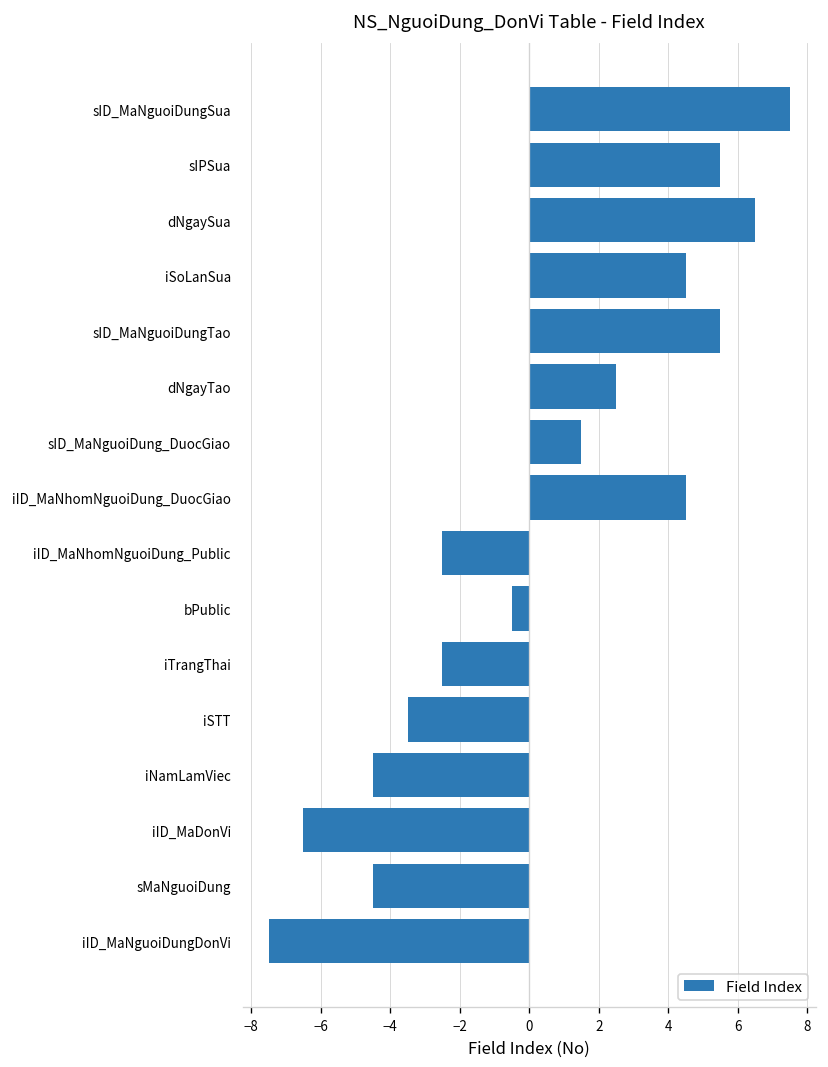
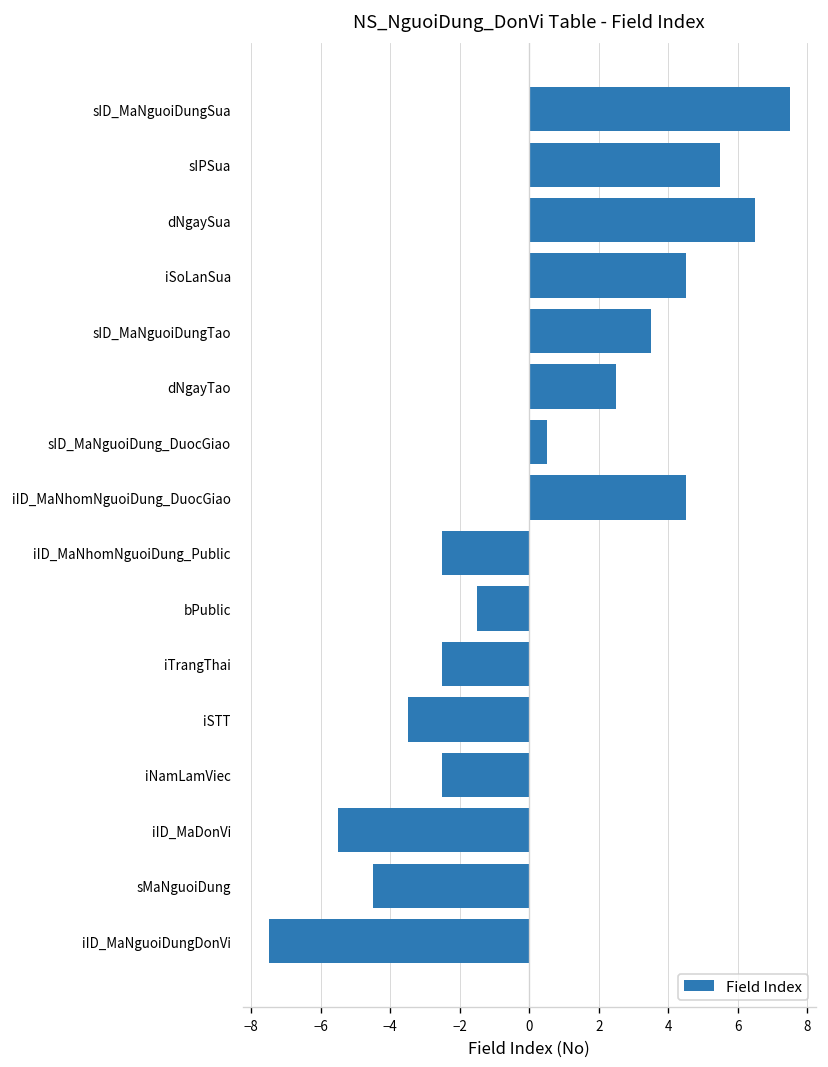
sID_MaNguoiDungTao: 5.5 -> 3.5
sID_MaNguoiDung_DuocGiao: 1.5 -> 0.5
bPublic: -0.5 -> -1.5
iNamLamViec: -4.5 -> -2.5
iID_MaDonVi: -6.5 -> -5.5
